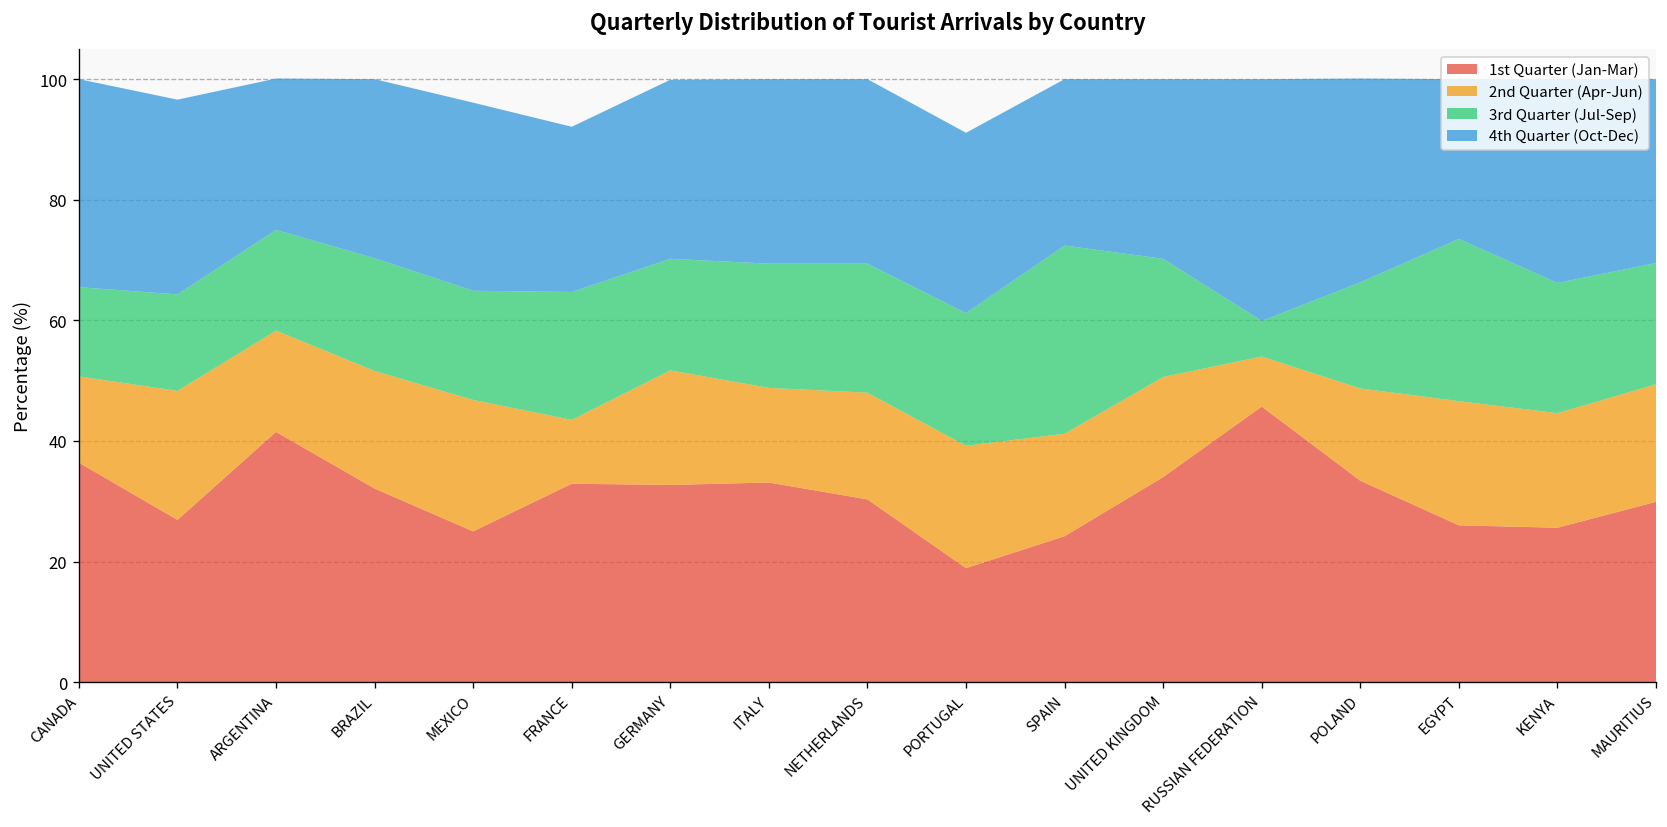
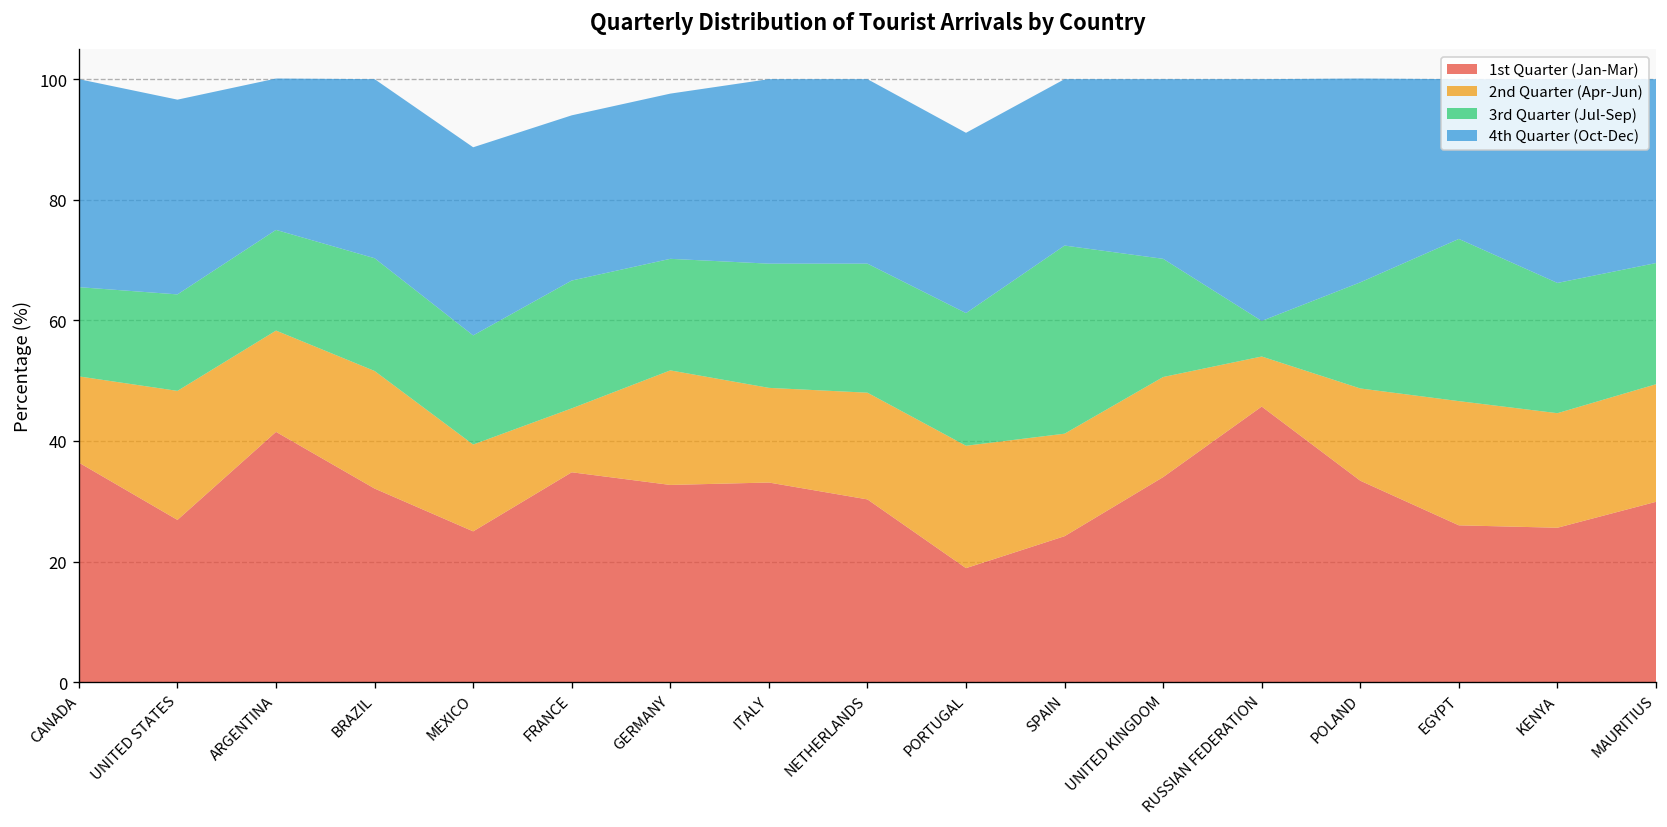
2nd Quarter (Apr-Jun), MEXICO: 22 -> 14
1st Quarter (Jan-Mar), FRANCE: 33 -> 35
4th Quarter (Oct-Dec), GERMANY: 30 -> 27
